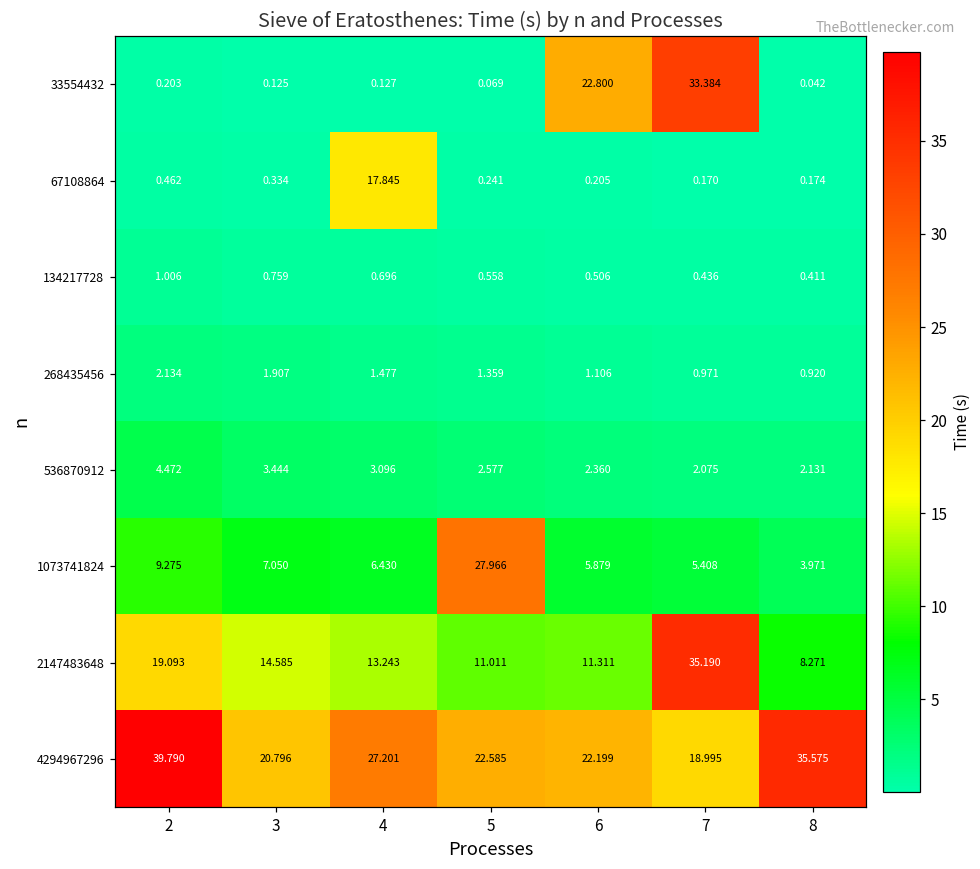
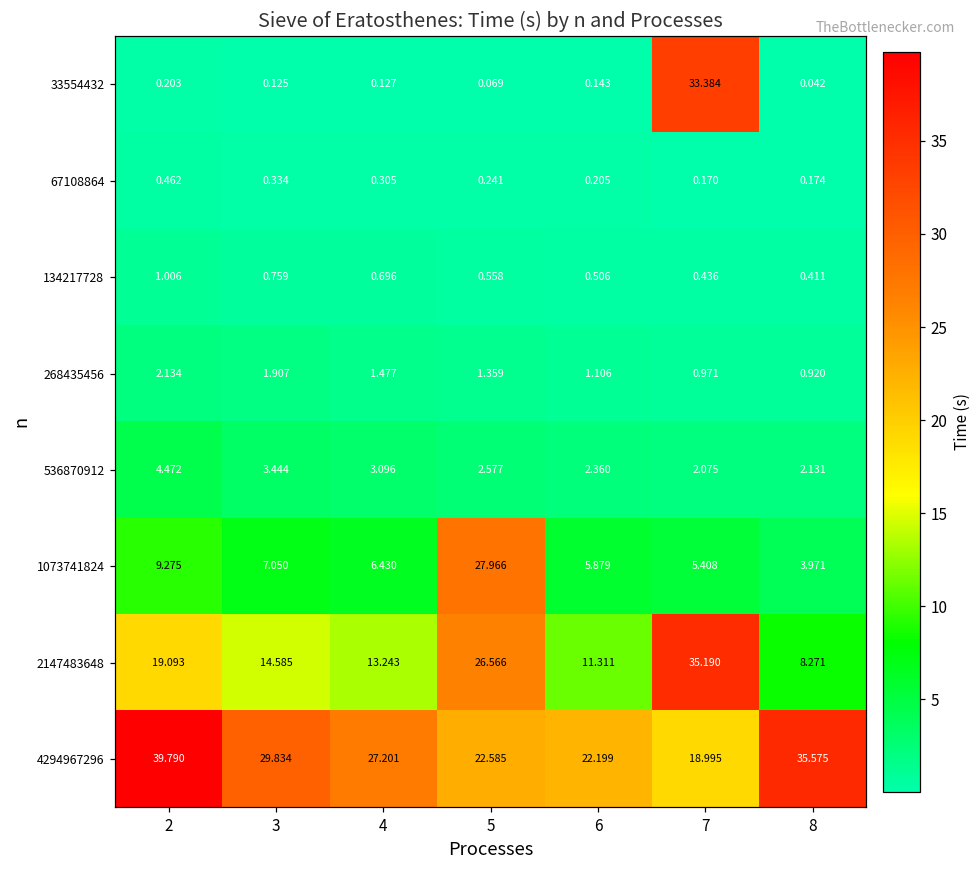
33554432, 6: 22.800 -> 0.143
67108864, 4: 17.845 -> 0.305
2147483648, 5: 11.011 -> 26.566
4294967296, 3: 20.796 -> 29.834
